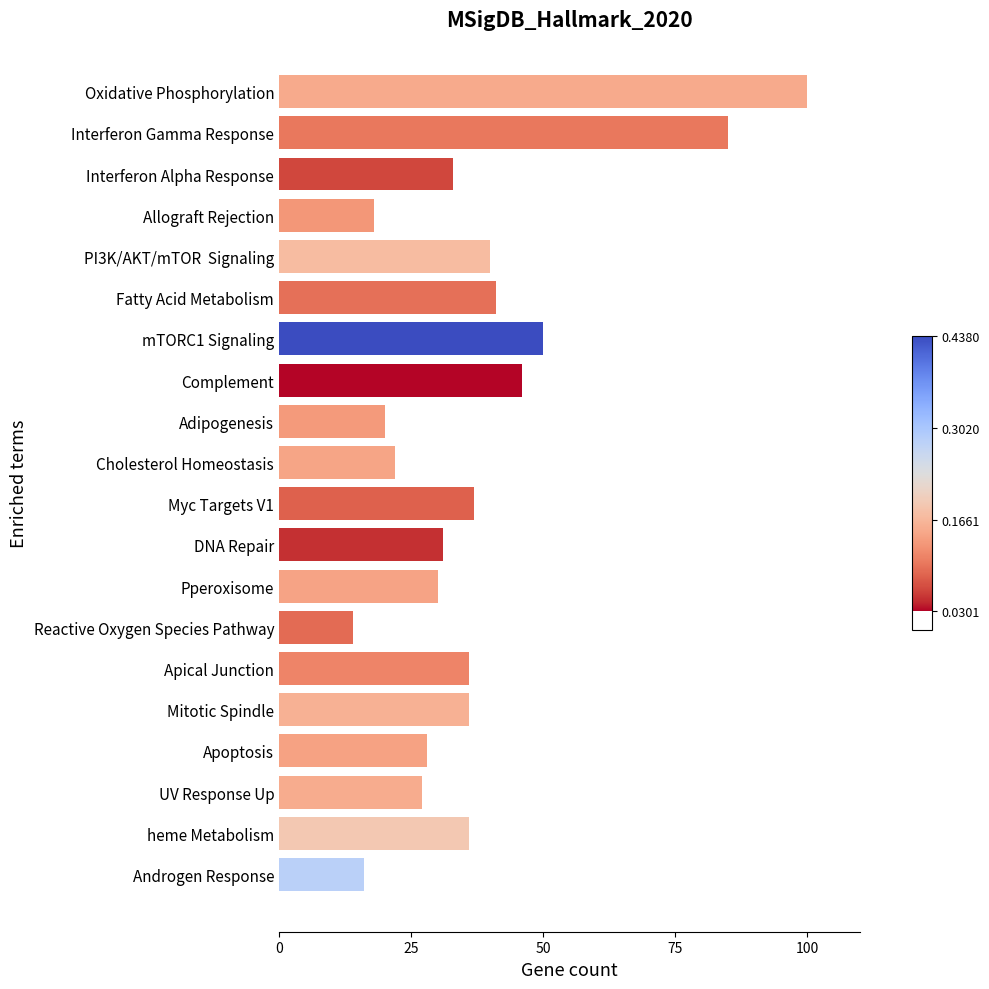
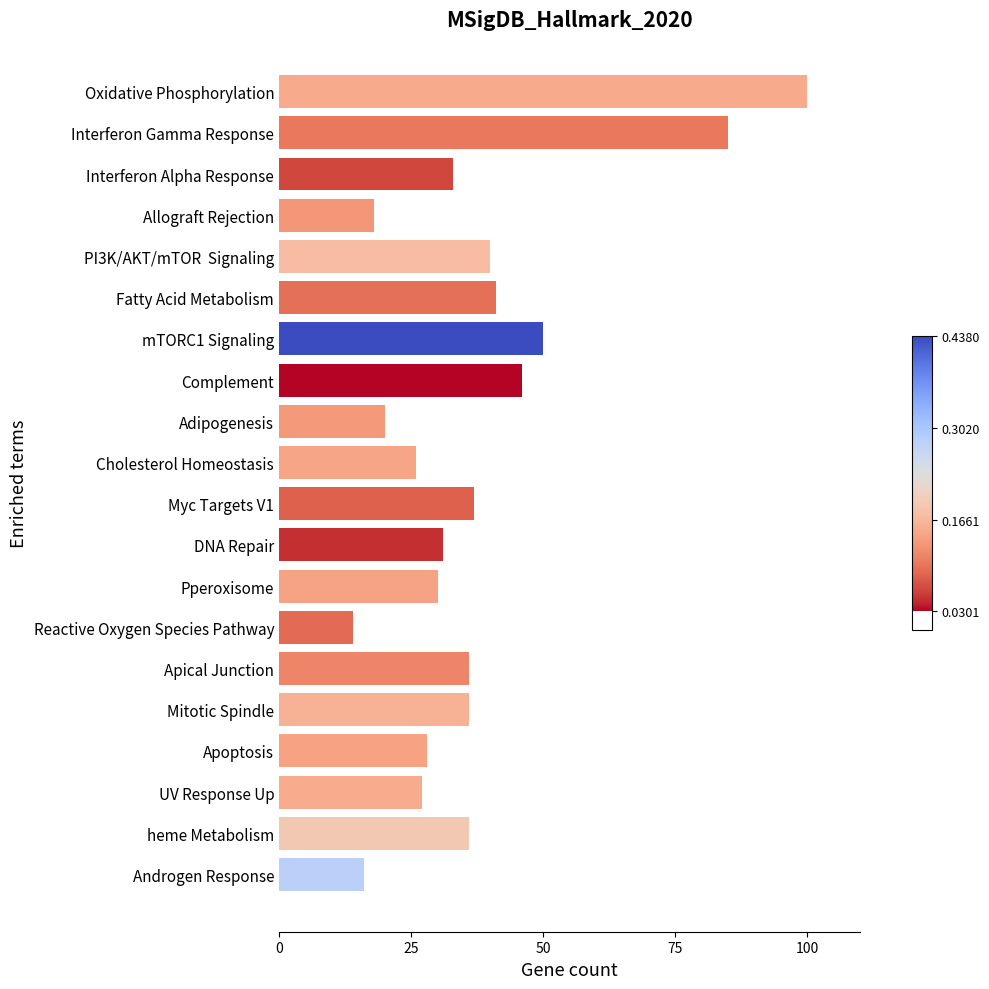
Cholesterol Homeostasis: 22 -> 26
